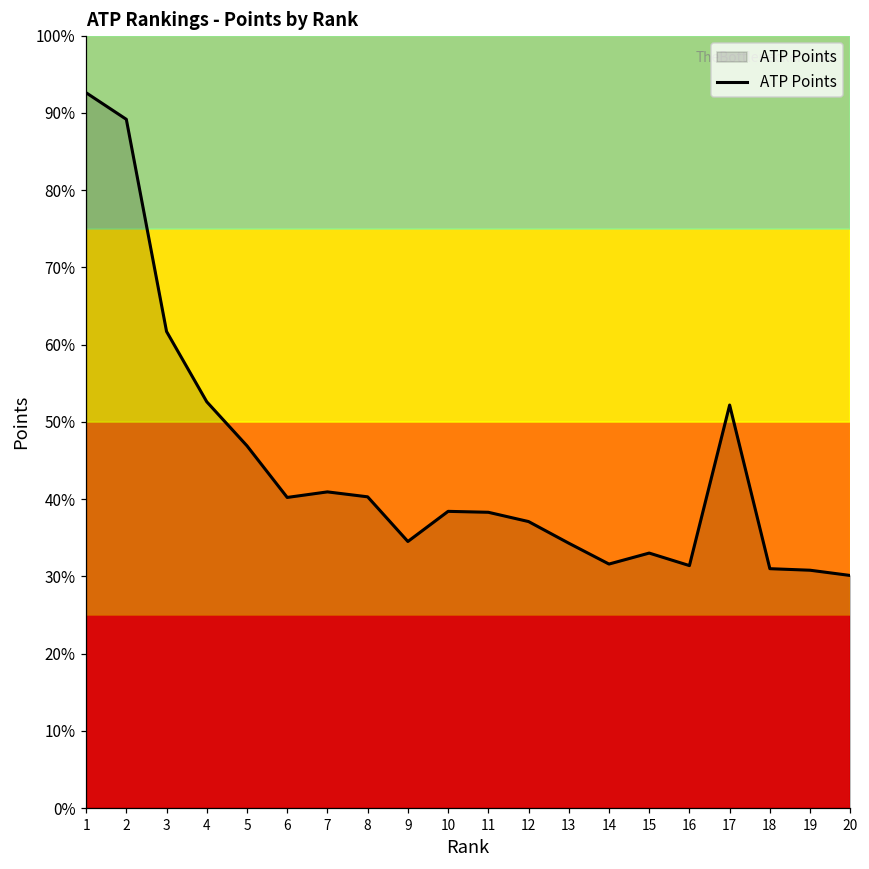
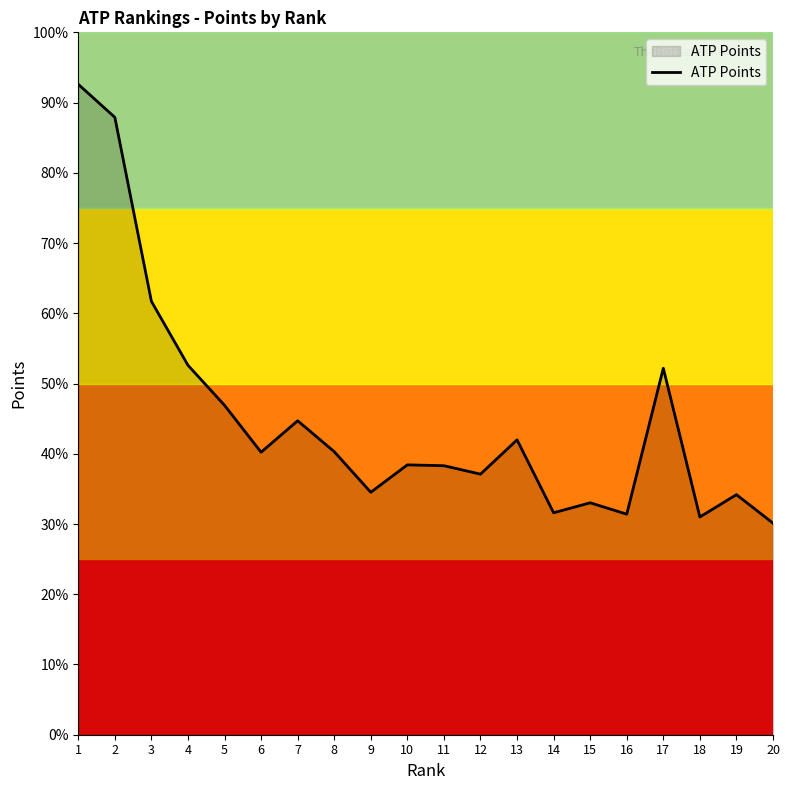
2: 89% -> 88%
7: 41% -> 45%
13: 34% -> 42%
19: 31% -> 34%
